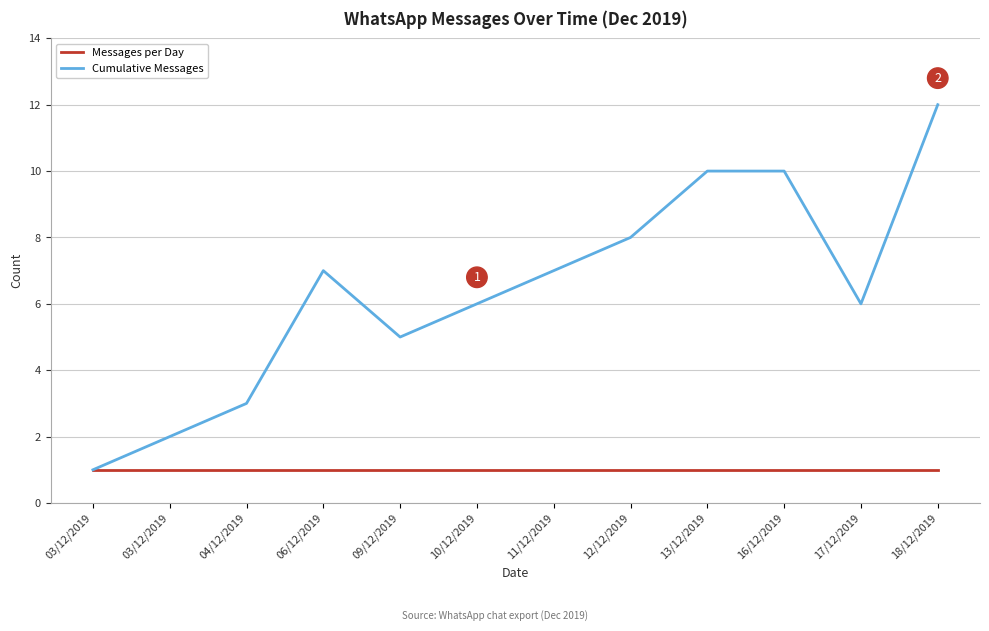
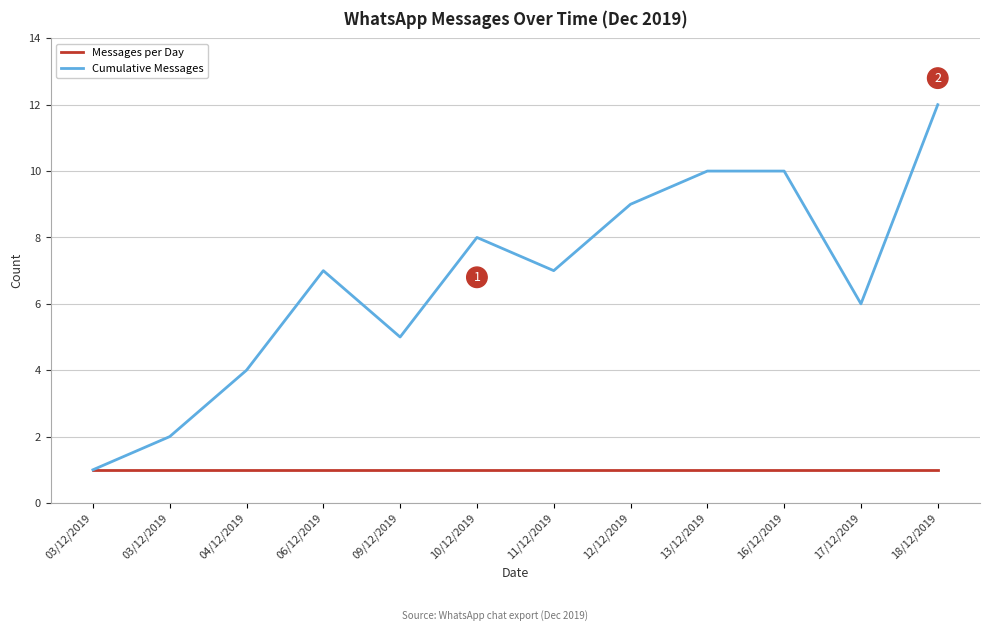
Cumulative Messages, 04/12/2019: 3 -> 4
Cumulative Messages, 10/12/2019: 6 -> 8
Cumulative Messages, 12/12/2019: 8 -> 9
